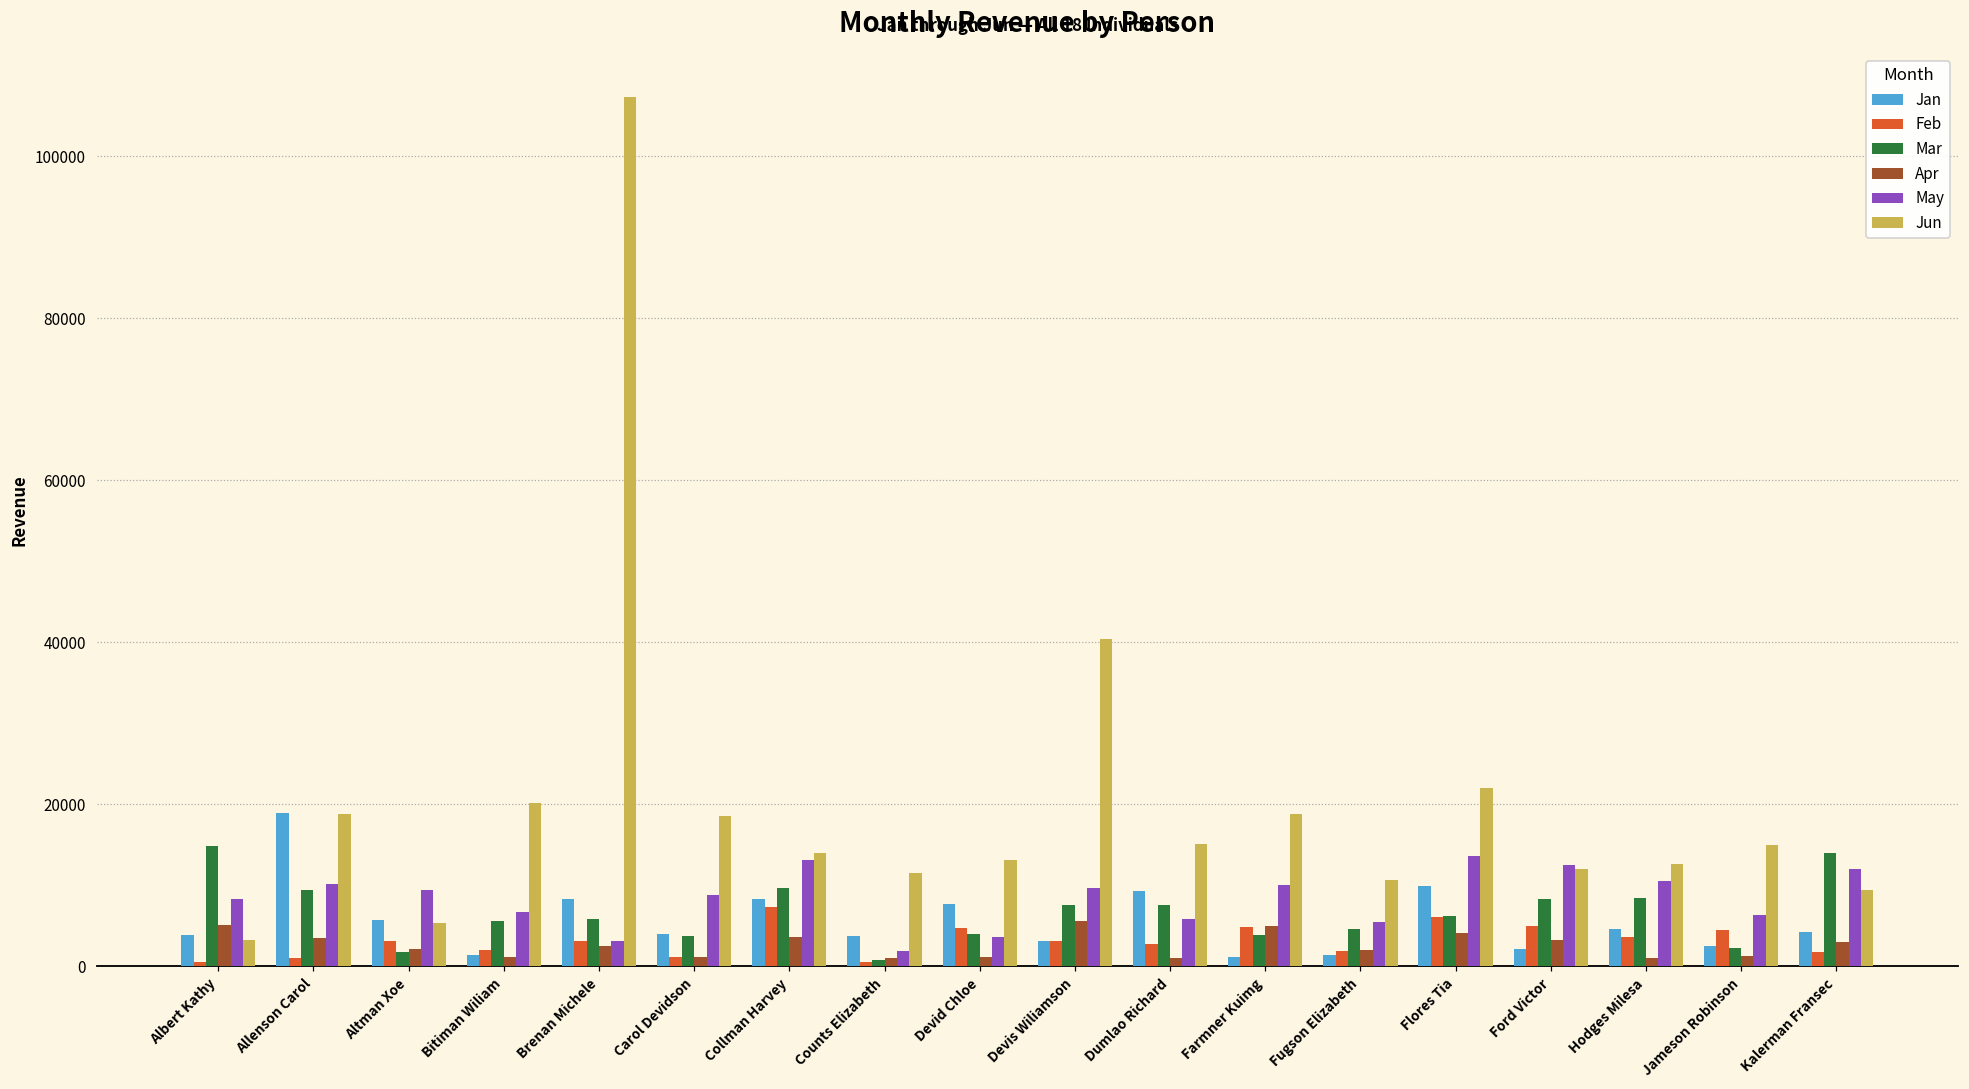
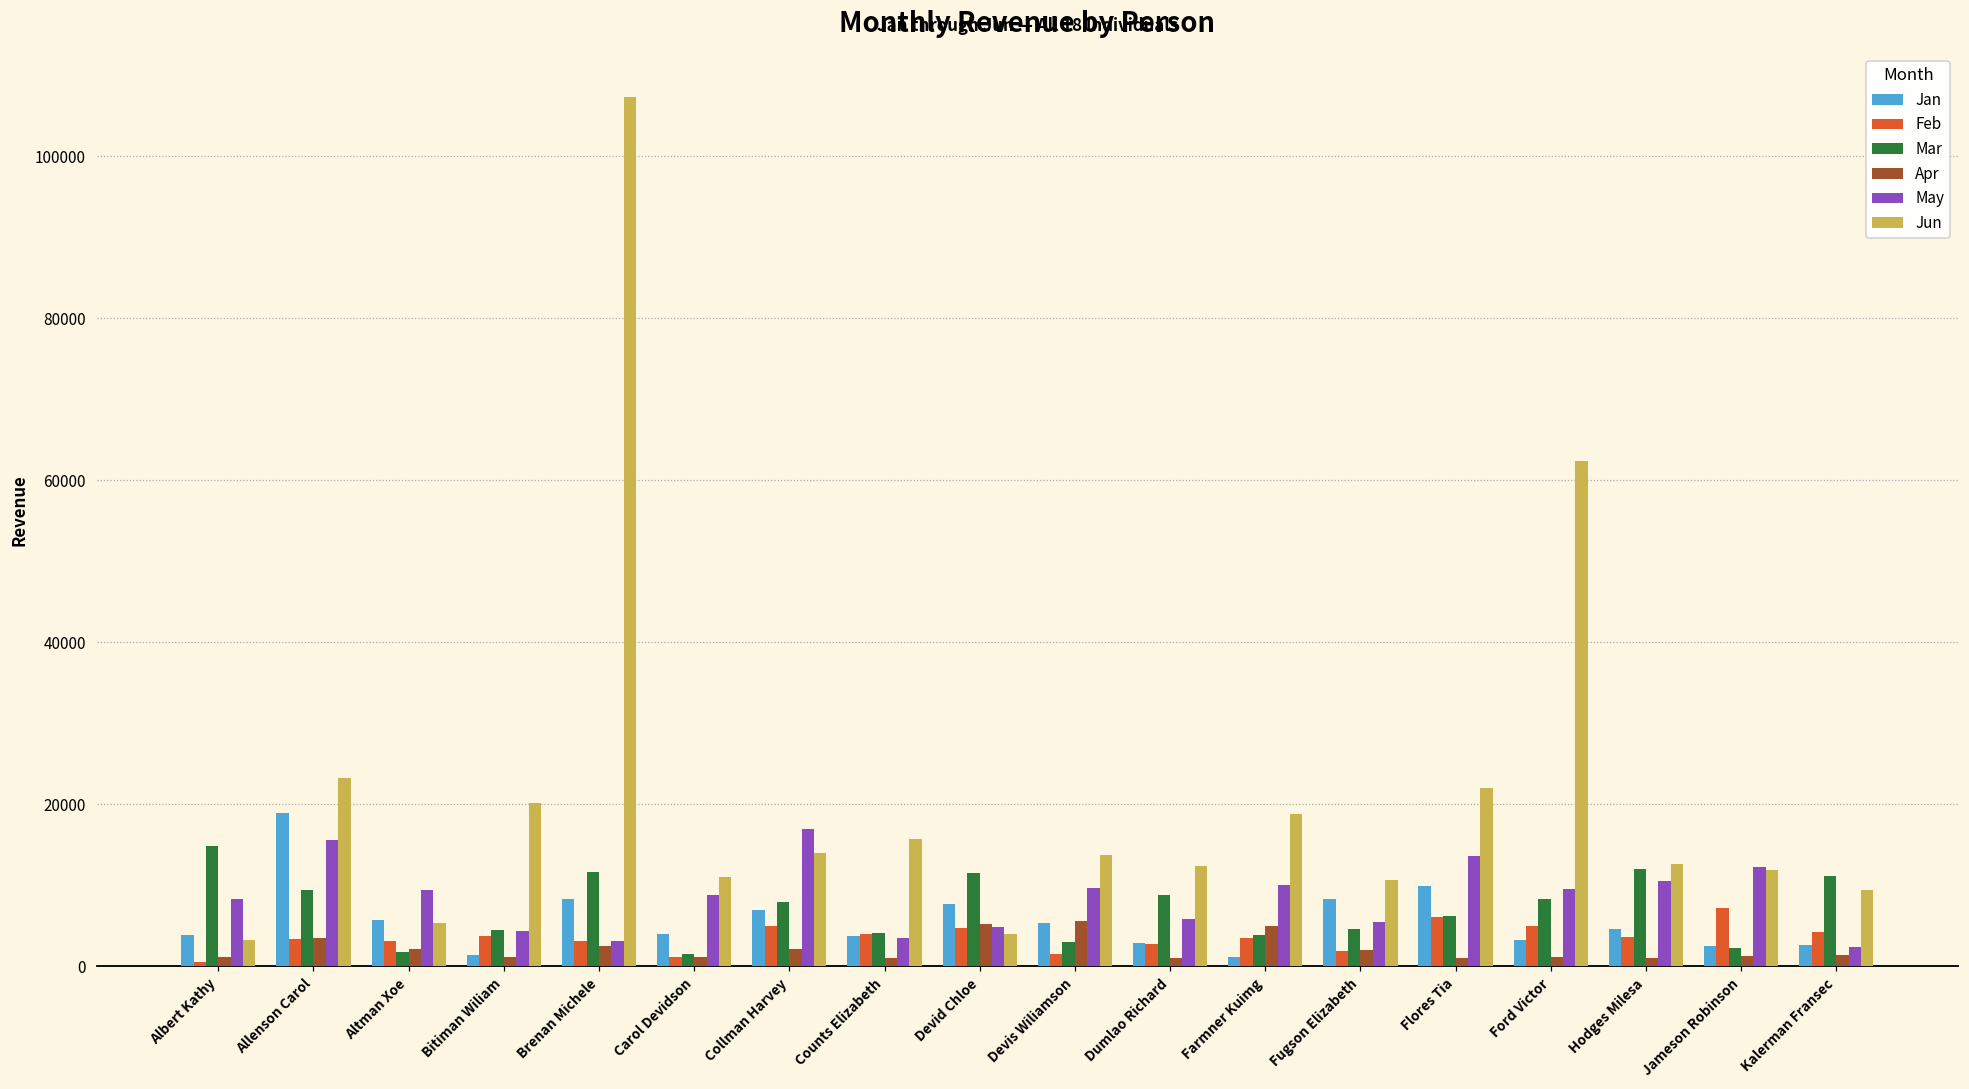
Apr, Albert Kathy: 5000 -> 1000
Feb, Allenson Carol: 1000 -> 3000
May, Allenson Carol: 10000 -> 16000
Jun, Allenson Carol: 19000 -> 23000
Feb, Bitiman Wiliam: 2000 -> 4000
Mar, Bitiman Wiliam: 6000 -> 4000
May, Bitiman Wiliam: 7000 -> 4000
Mar, Brenan Michele: 6000 -> 12000
Mar, Carol Devidson: 4000 -> 2000
Jun, Carol Devidson: 19000 -> 11000
Jan, Collman Harvey: 8000 -> 7000
Feb, Collman Harvey: 7000 -> 5000
Mar, Collman Harvey: 10000 -> 8000
Apr, Collman Harvey: 4000 -> 2000
May, Collman Harvey: 13000 -> 17000
Feb, Counts Elizabeth: 1000 -> 4000
Mar, Counts Elizabeth: 1000 -> 4000
May, Counts Elizabeth: 2000 -> 4000
Jun, Counts Elizabeth: 12000 -> 16000
Mar, Devid Chloe: 4000 -> 12000
Apr, Devid Chloe: 1000 -> 5000
May, Devid Chloe: 4000 -> 5000
Jun, Devid Chloe: 13000 -> 4000
Jan, Devis Wiliamson: 3000 -> 5000
Feb, Devis Wiliamson: 3000 -> 2000
Mar, Devis Wiliamson: 8000 -> 3000
Jun, Devis Wiliamson: 40000 -> 14000
Jan, Dumlao Richard: 9000 -> 3000
Mar, Dumlao Richard: 8000 -> 9000
Jun, Dumlao Richard: 15000 -> 12000
Feb, Farmner Kuimg: 5000 -> 3000
Jan, Fugson Elizabeth: 1000 -> 8000
Apr, Flores Tia: 4000 -> 1000
Jan, Ford Victor: 2000 -> 3000
Apr, Ford Victor: 3000 -> 1000
May, Ford Victor: 13000 -> 10000
Jun, Ford Victor: 12000 -> 62000
Mar, Hodges Milesa: 8000 -> 12000
Feb, Jameson Robinson: 4000 -> 7000
May, Jameson Robinson: 6000 -> 12000
Jun, Jameson Robinson: 15000 -> 12000
Jan, Kalerman Fransec: 4000 -> 3000
Feb, Kalerman Fransec: 2000 -> 4000
Mar, Kalerman Fransec: 14000 -> 11000
Apr, Kalerman Fransec: 3000 -> 1000
May, Kalerman Fransec: 12000 -> 2000
